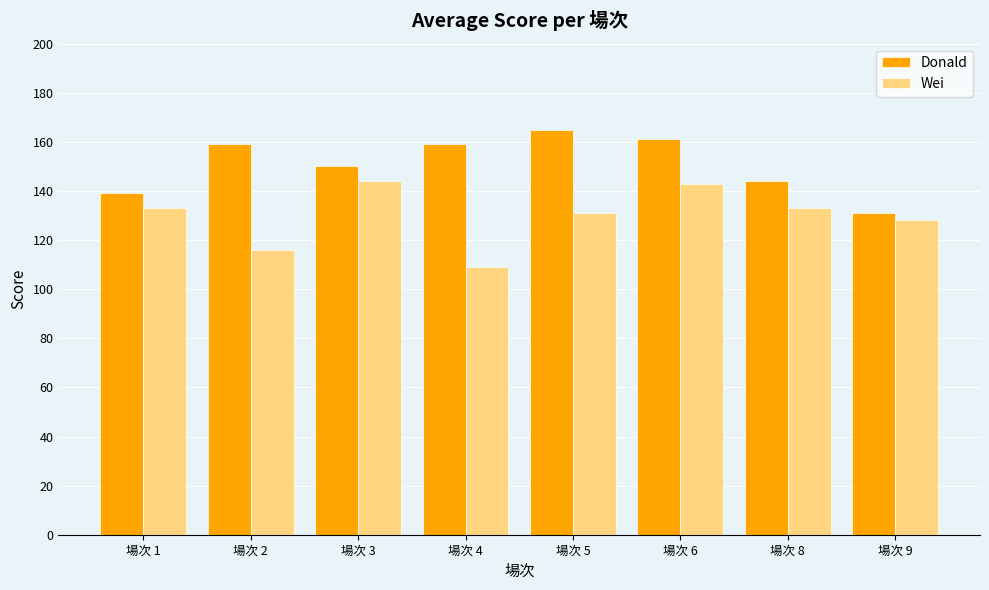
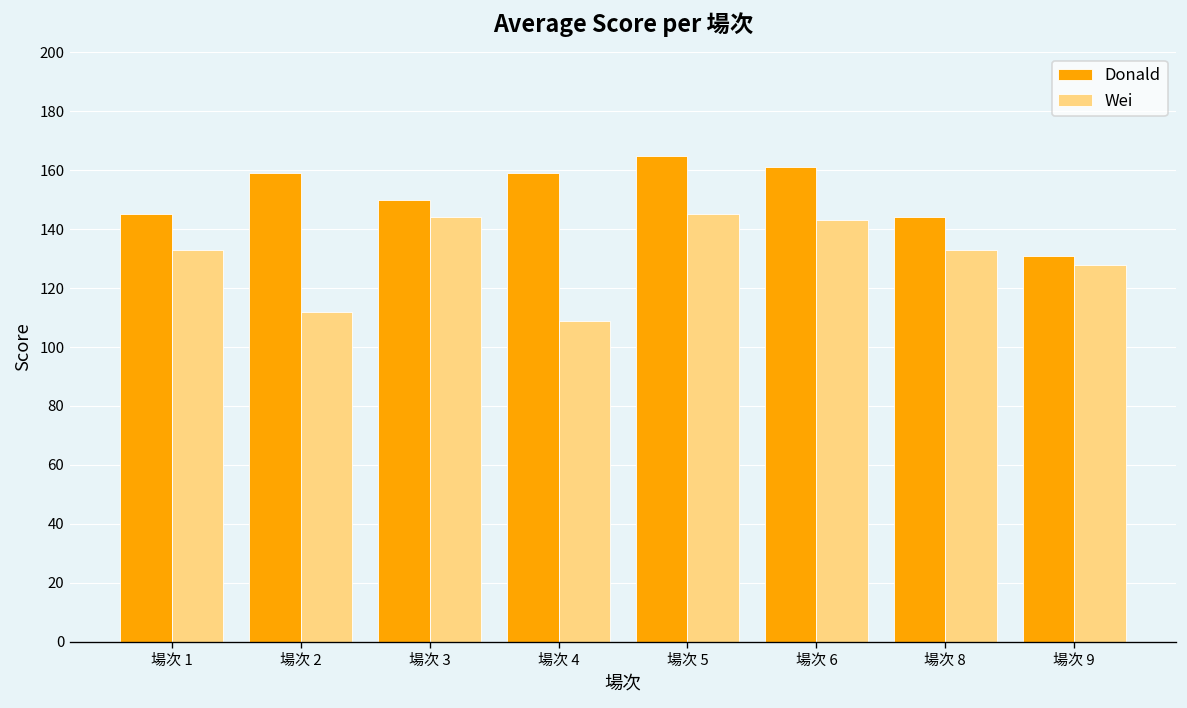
Donald, 場次 1: 139 -> 145
Wei, 場次 2: 116 -> 112
Wei, 場次 5: 131 -> 145
